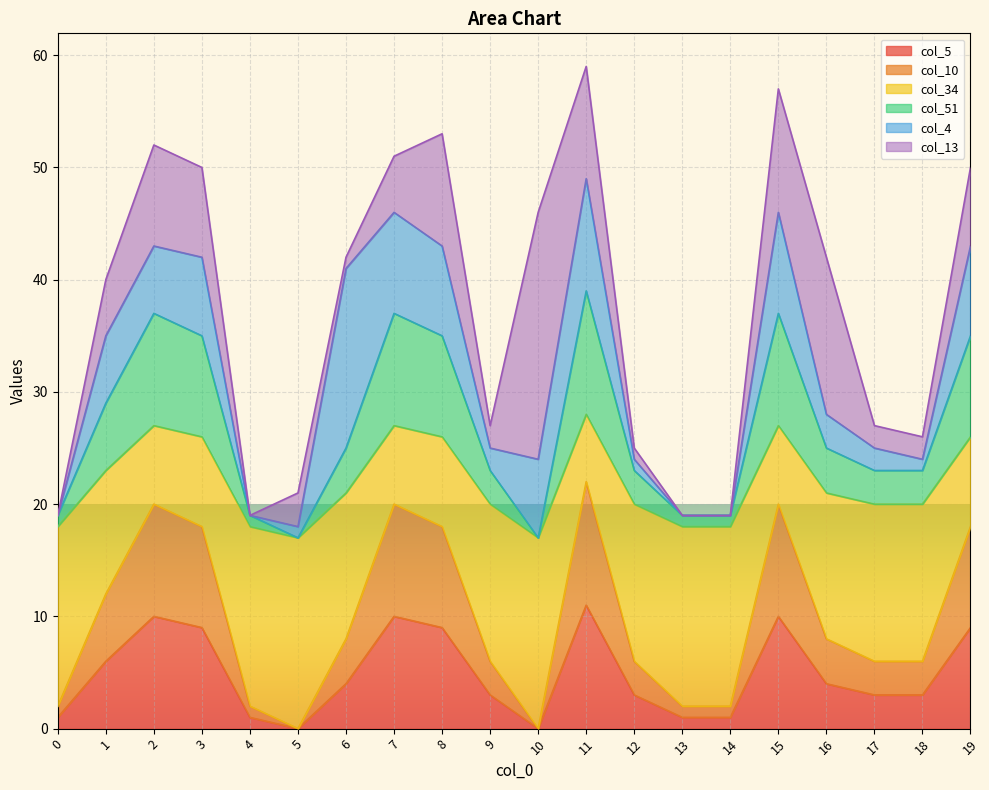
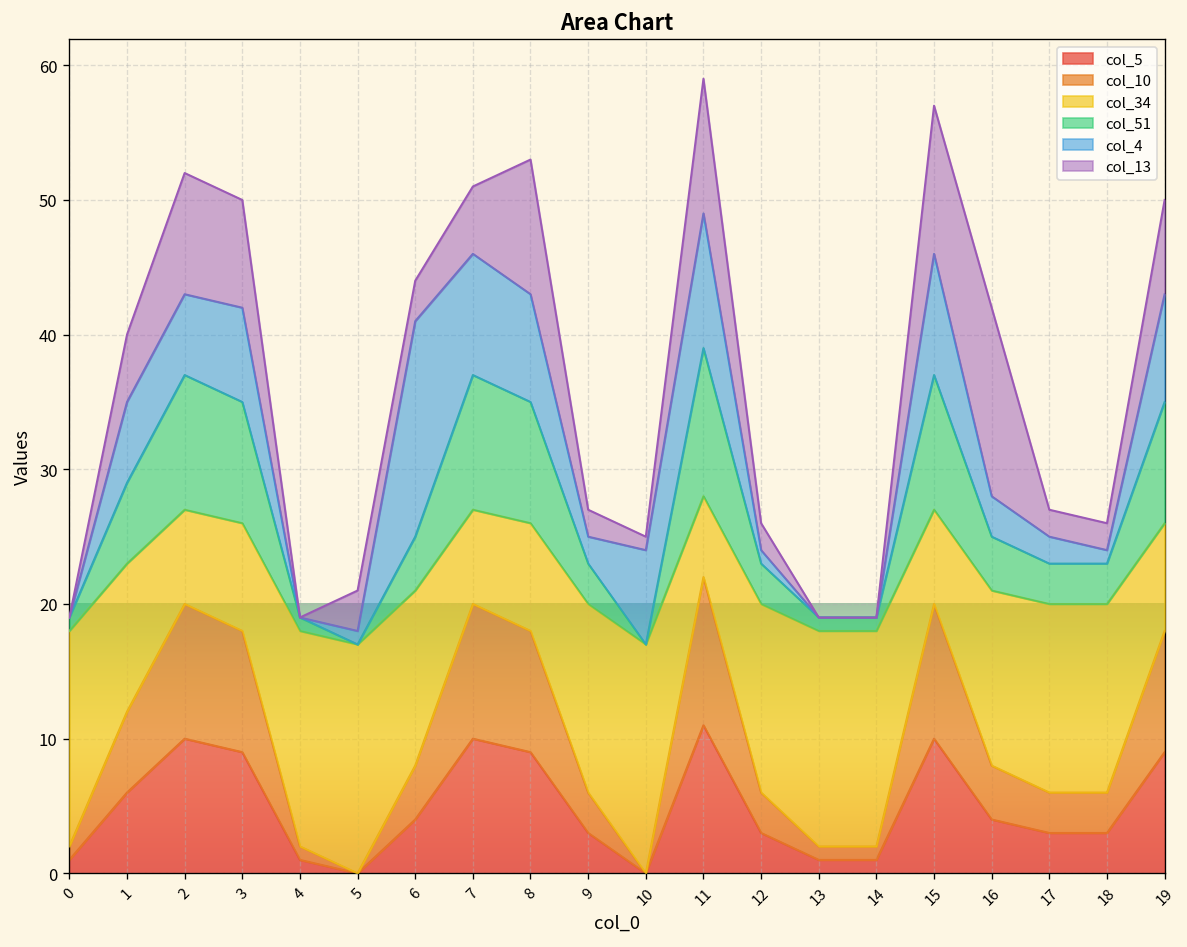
col_13, 6: 1 -> 3
col_13, 10: 22 -> 1
col_13, 12: 1 -> 2
